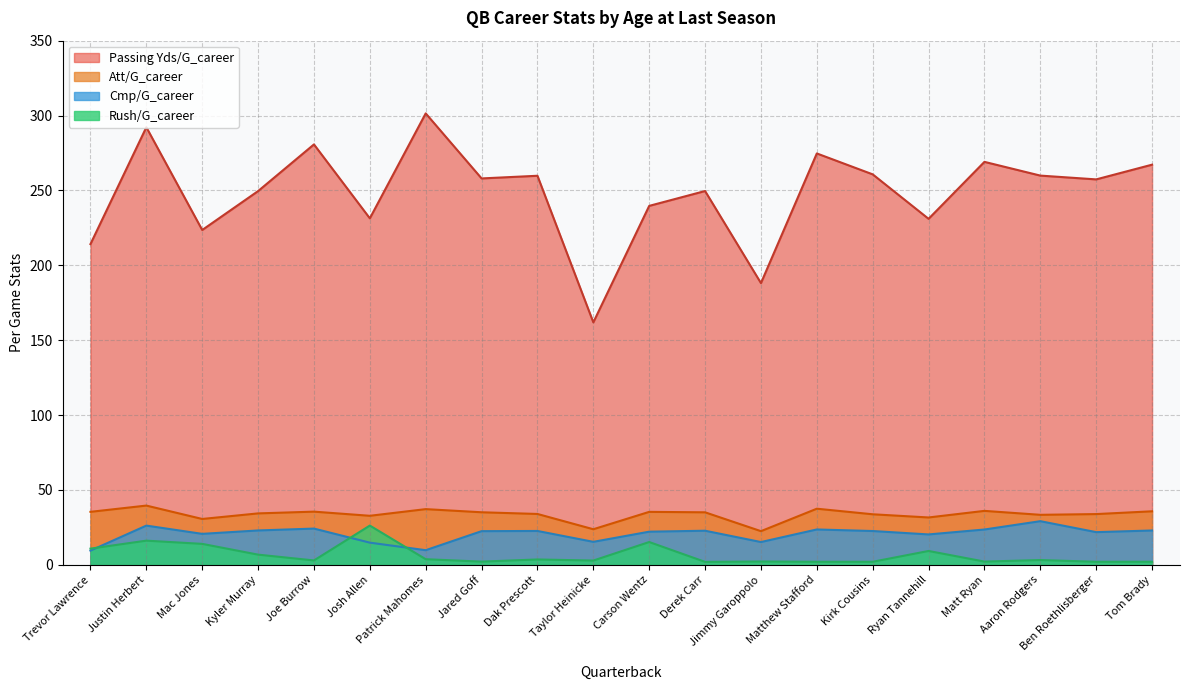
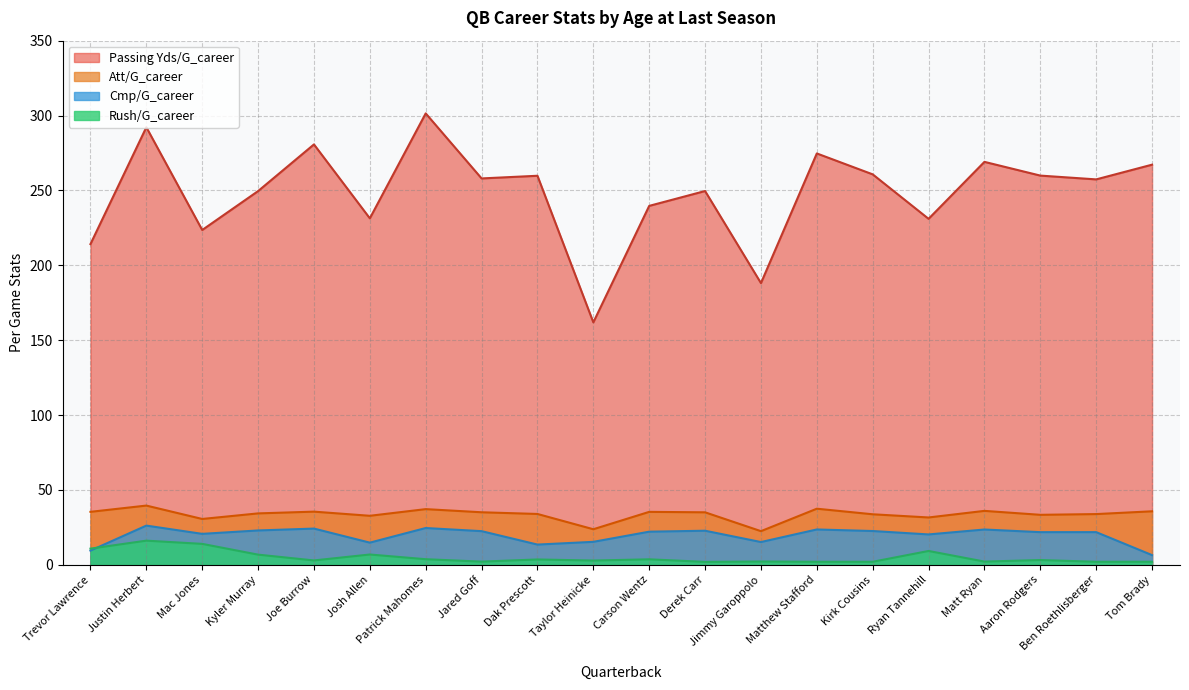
Rush/G_career, Josh Allen: 26 -> 7
Cmp/G_career, Patrick Mahomes: 10 -> 25
Cmp/G_career, Dak Prescott: 23 -> 14
Rush/G_career, Carson Wentz: 15 -> 4
Cmp/G_career, Aaron Rodgers: 29 -> 22
Cmp/G_career, Tom Brady: 23 -> 7
